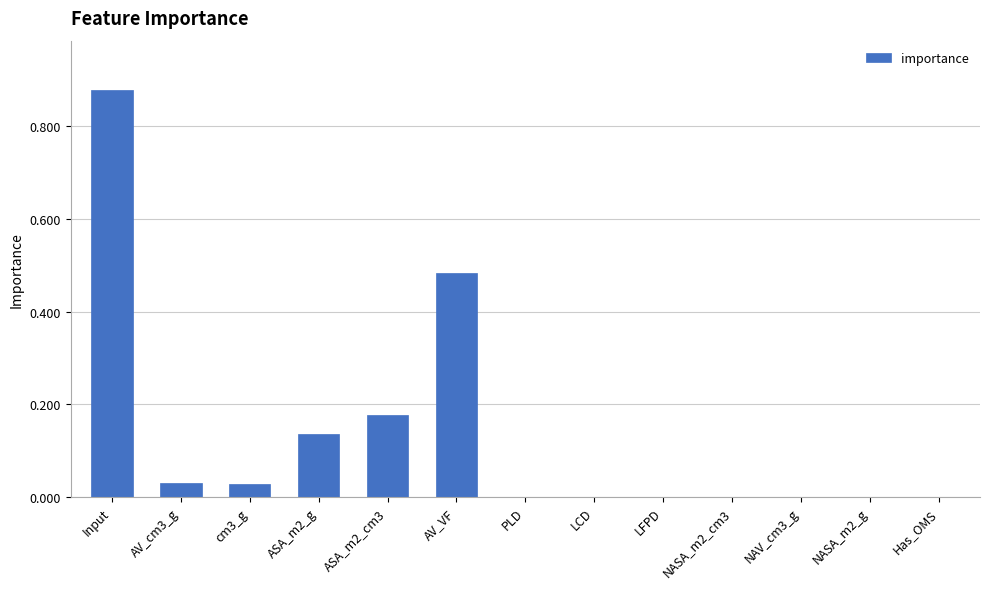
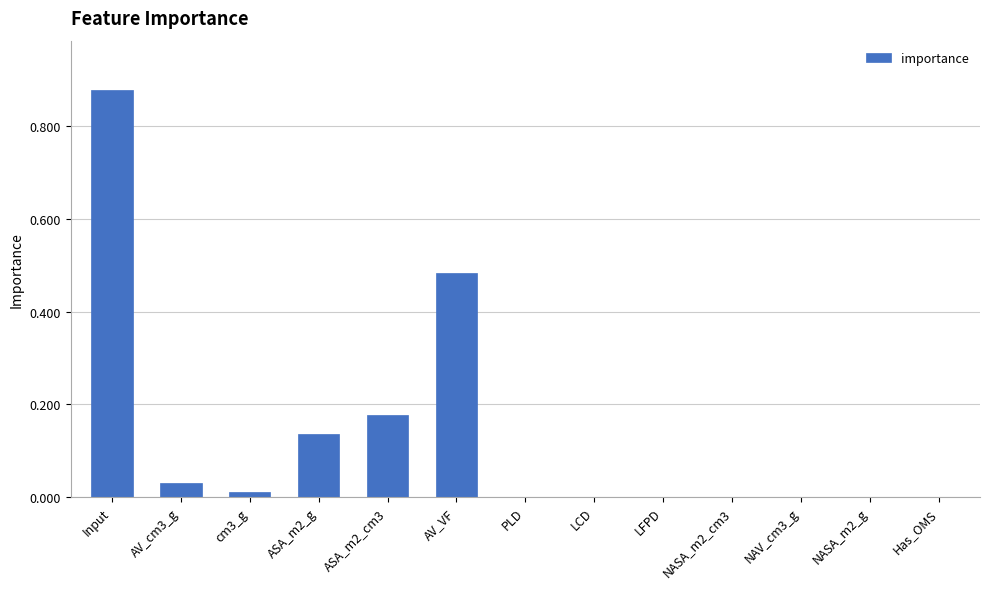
cm3_g: 0.03 -> 0.01
